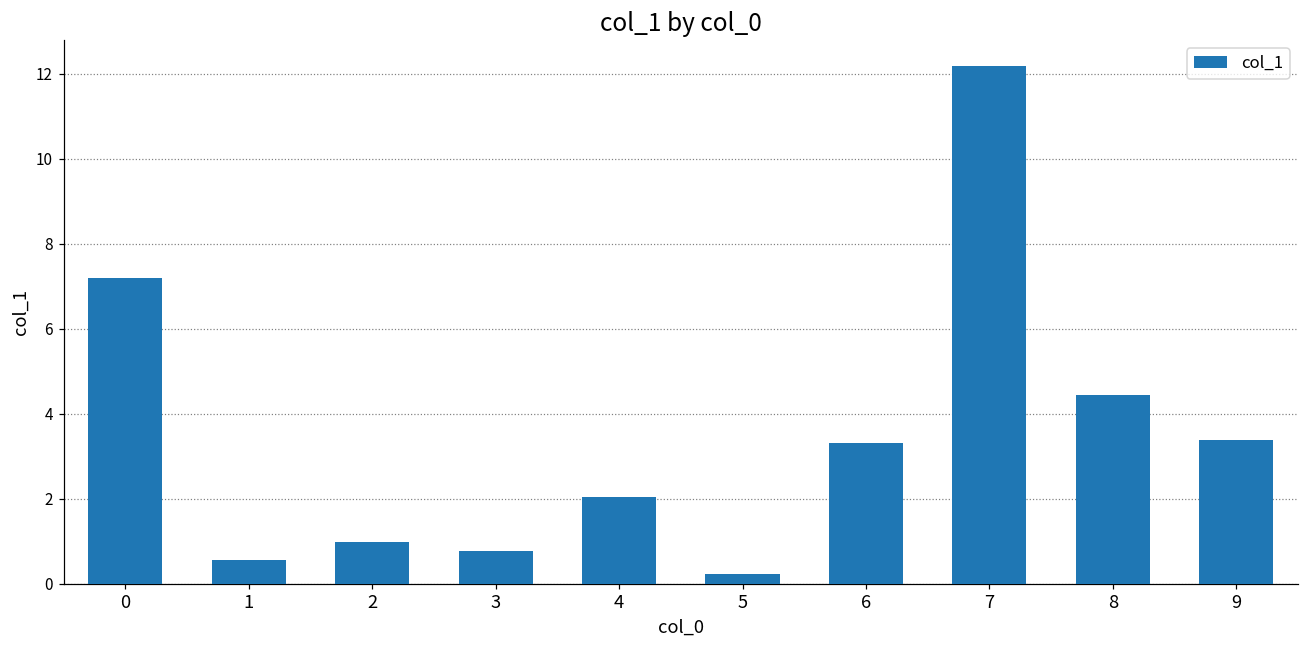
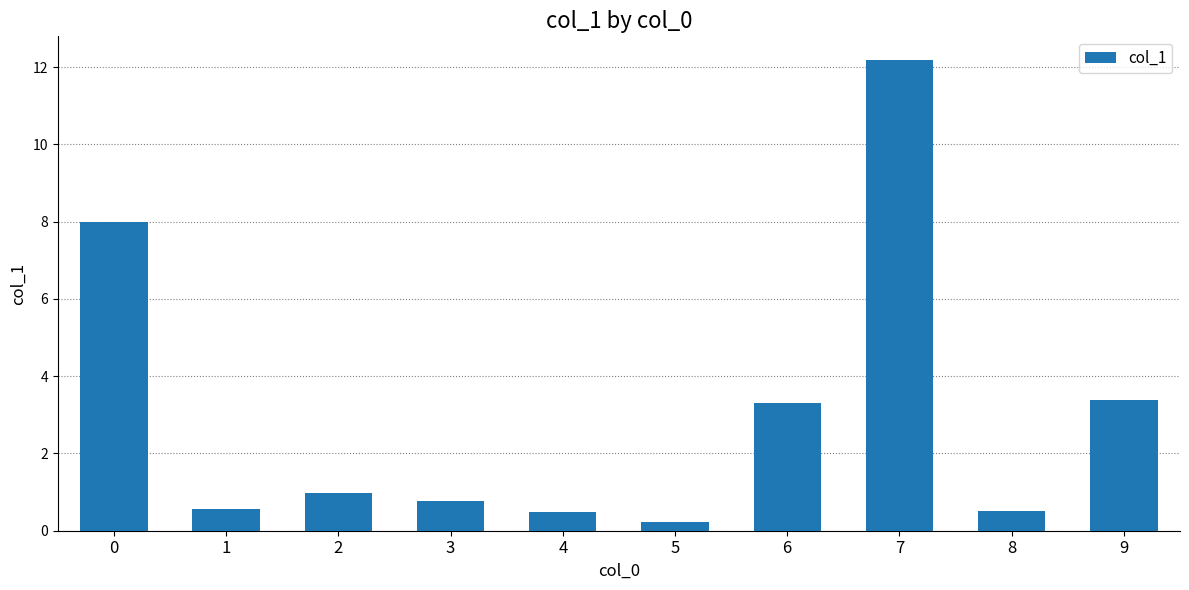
0: 7.2 -> 8.0
4: 2.0 -> 0.5
8: 4.4 -> 0.5
